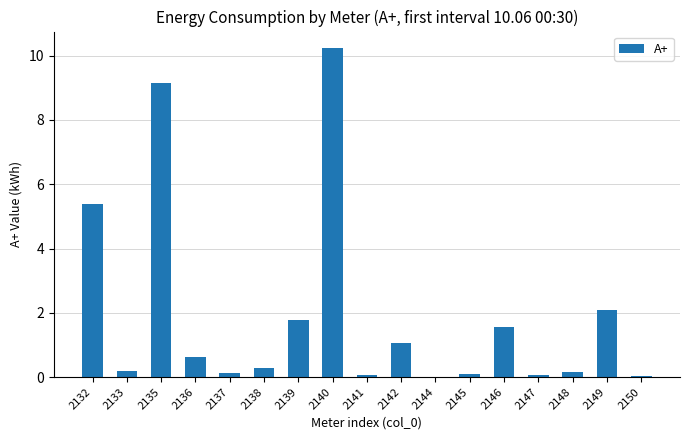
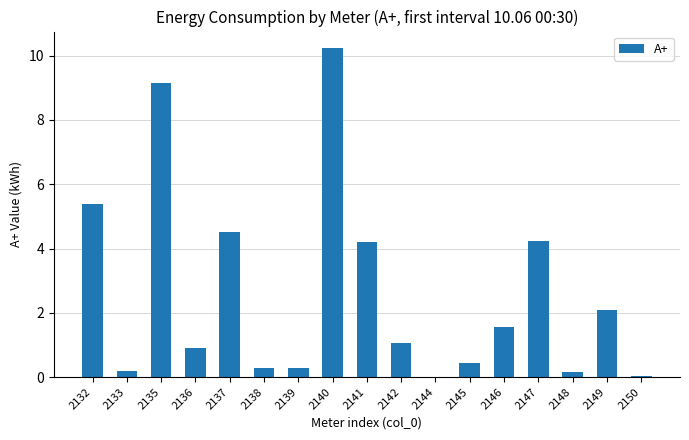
2136: 0.6 -> 0.9
2137: 0.1 -> 4.5
2139: 1.8 -> 0.3
2141: 0.1 -> 4.2
2145: 0.1 -> 0.4
2147: 0.1 -> 4.2
